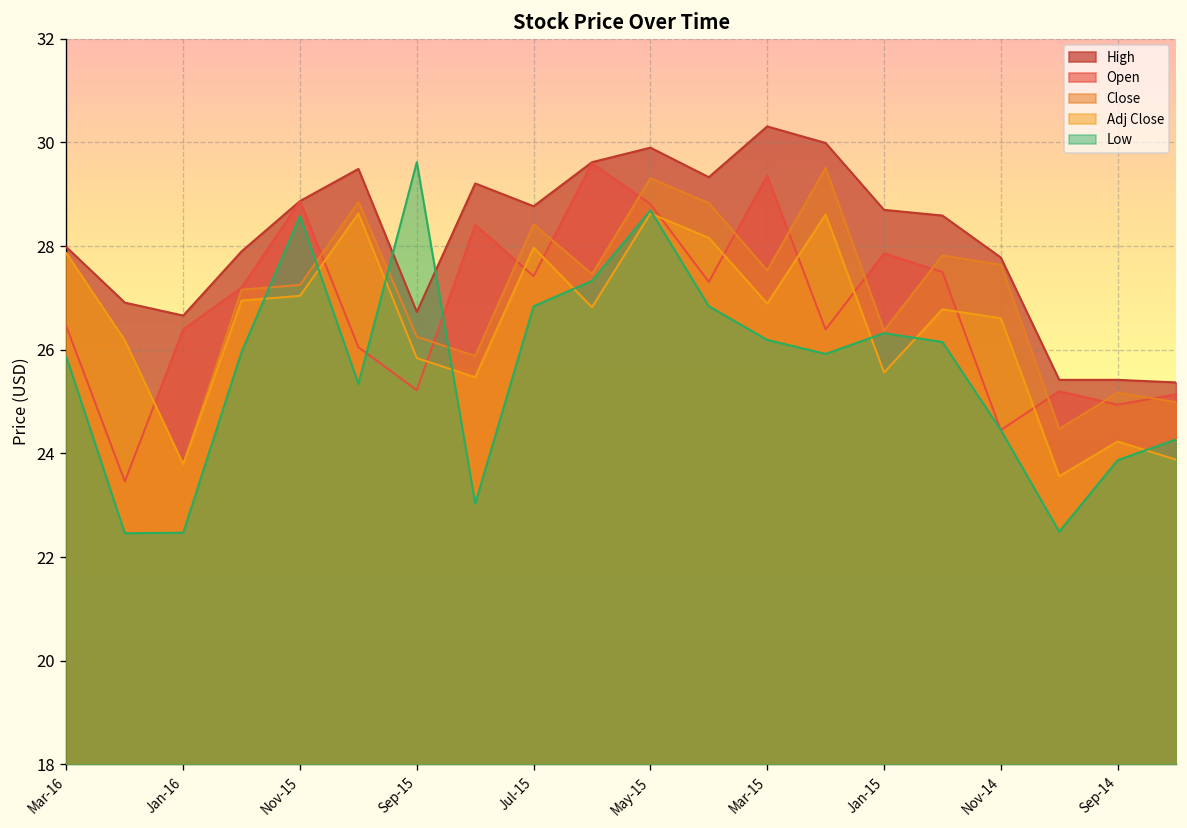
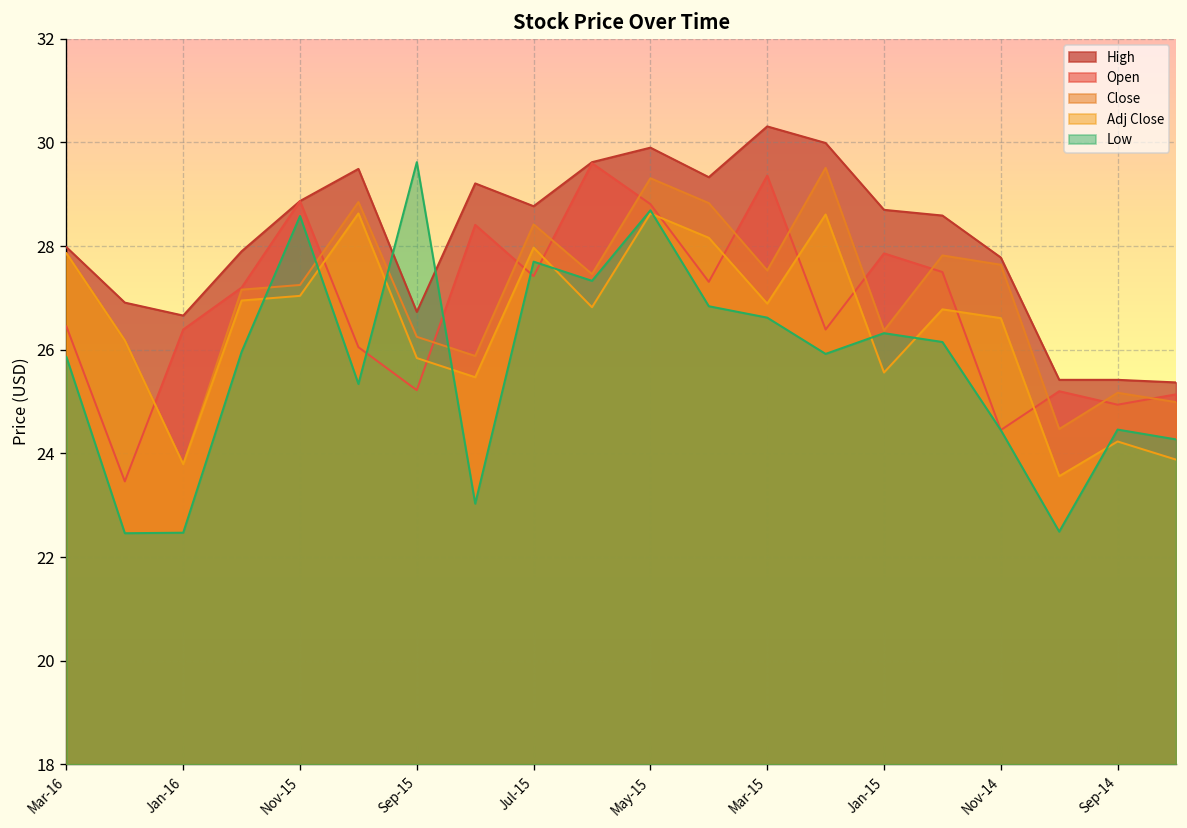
Low, Jul-15: 26.8 -> 27.7
Low, Mar-15: 26.2 -> 26.6
Low, Sep-14: 23.9 -> 24.5
